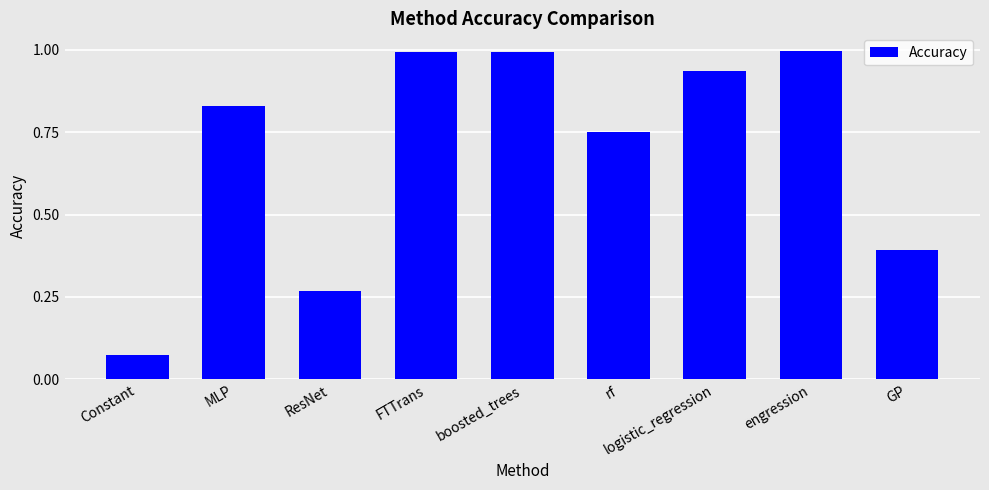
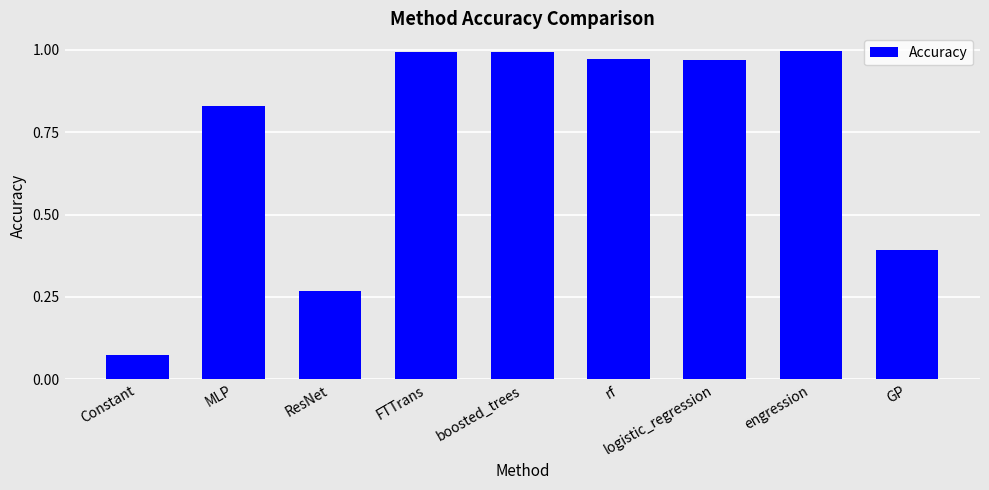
rf: 0.75 -> 0.97
logistic_regression: 0.94 -> 0.97
